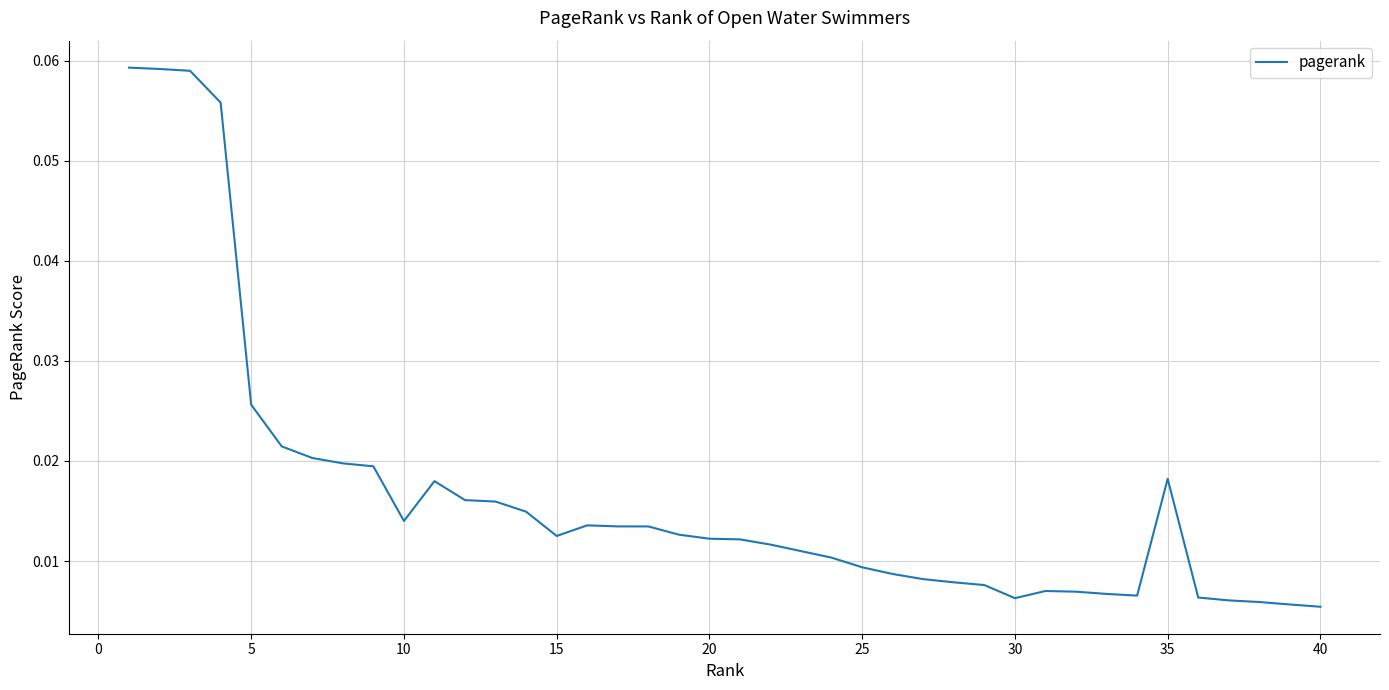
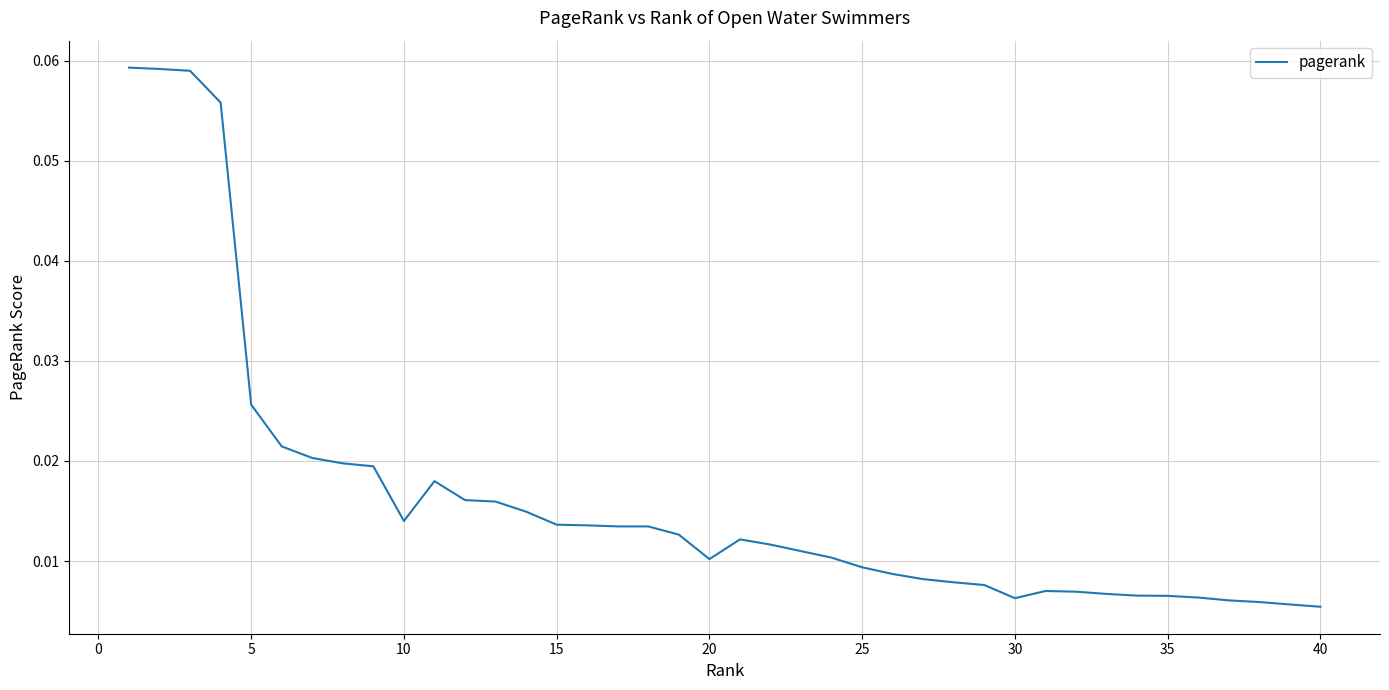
15: 0.0125 -> 0.0136
20: 0.0122 -> 0.0102
35: 0.0182 -> 0.0065
